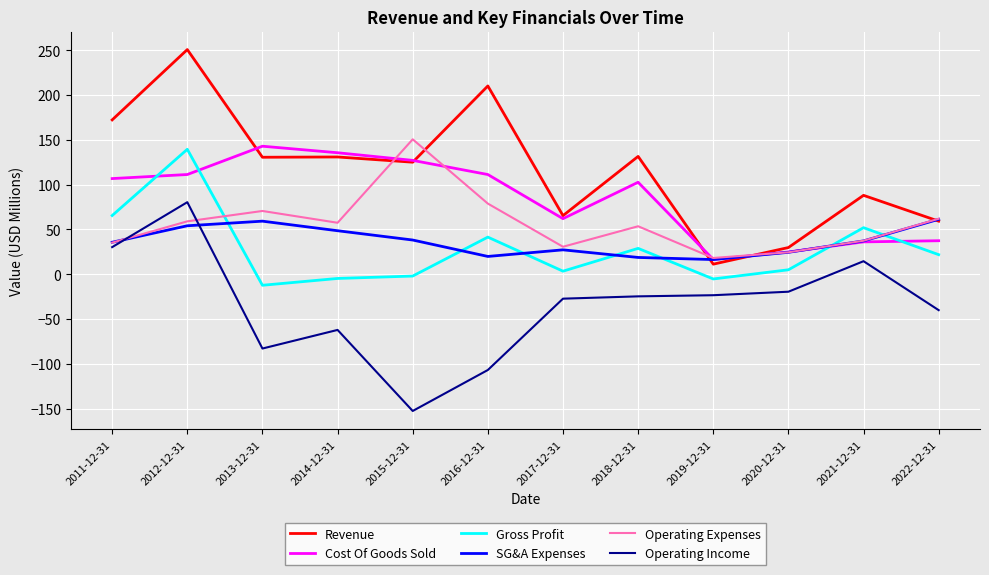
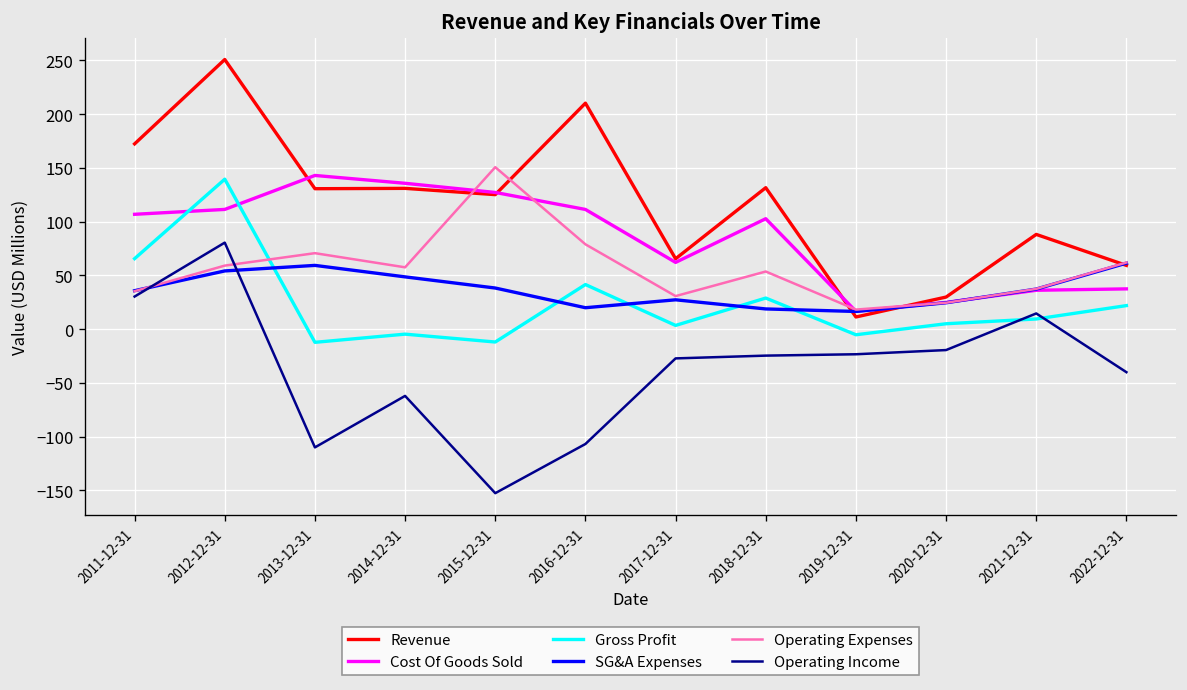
Operating Income, 2013-12-31: -80 -> -110
Gross Profit, 2015-12-31: 0 -> -10
Gross Profit, 2021-12-31: 50 -> 10
